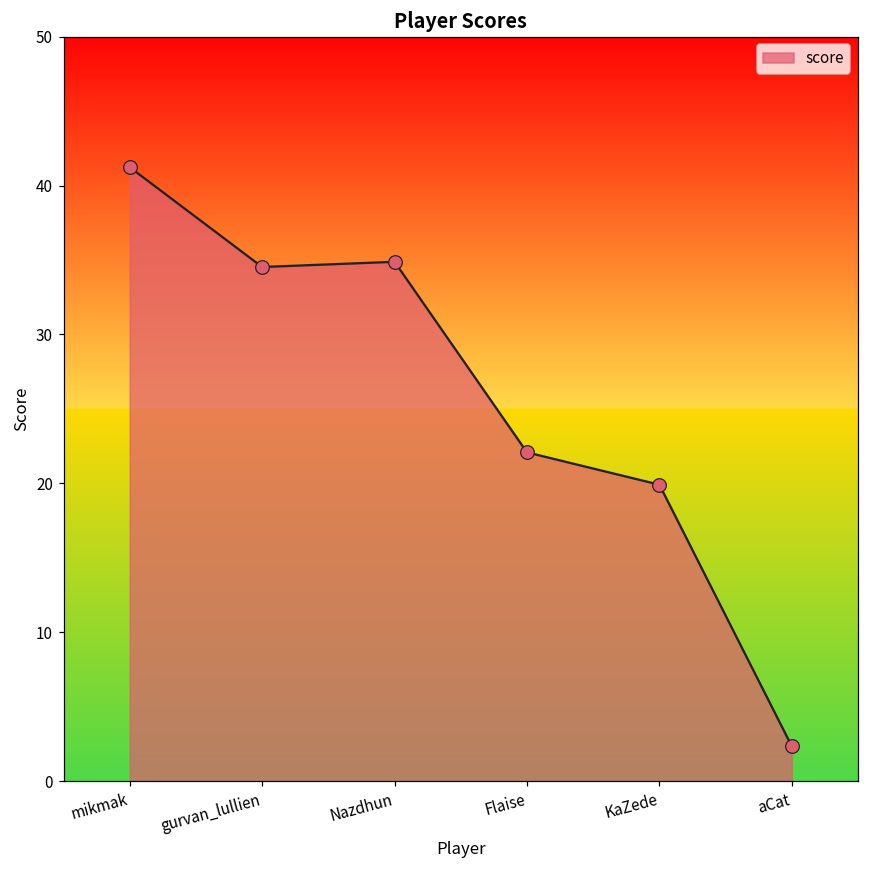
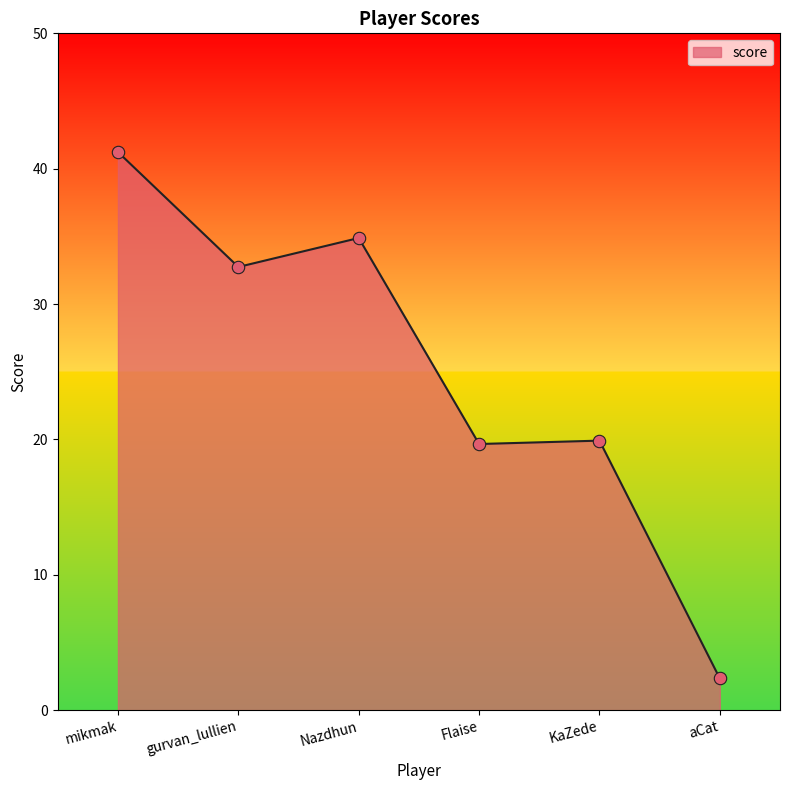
gurvan_lullien: 34.5 -> 32.7
Flaise: 22.1 -> 19.7
